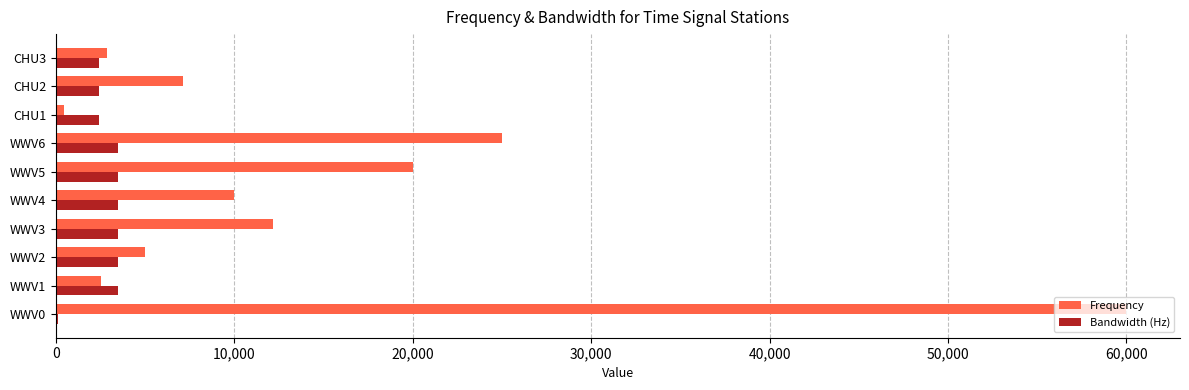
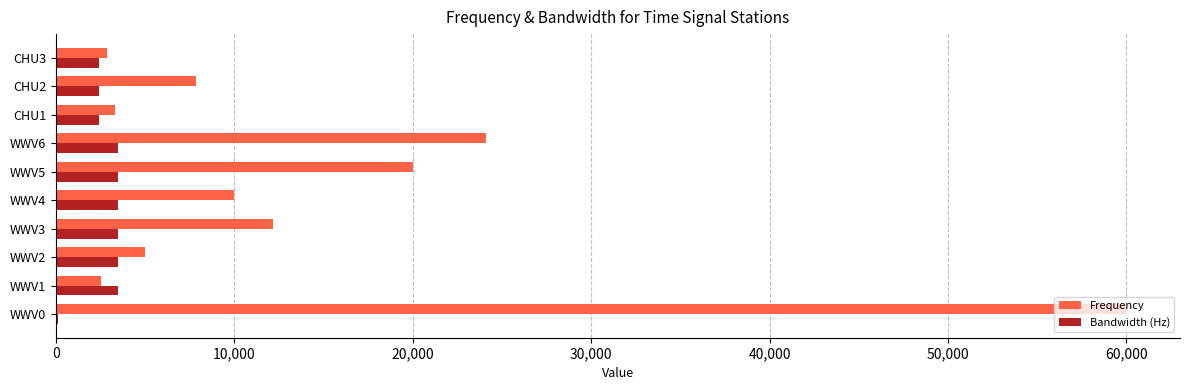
Frequency, CHU2: 7,100 -> 7,900
Frequency, CHU1: 400 -> 3,300
Frequency, WWV6: 25,000 -> 24,100
